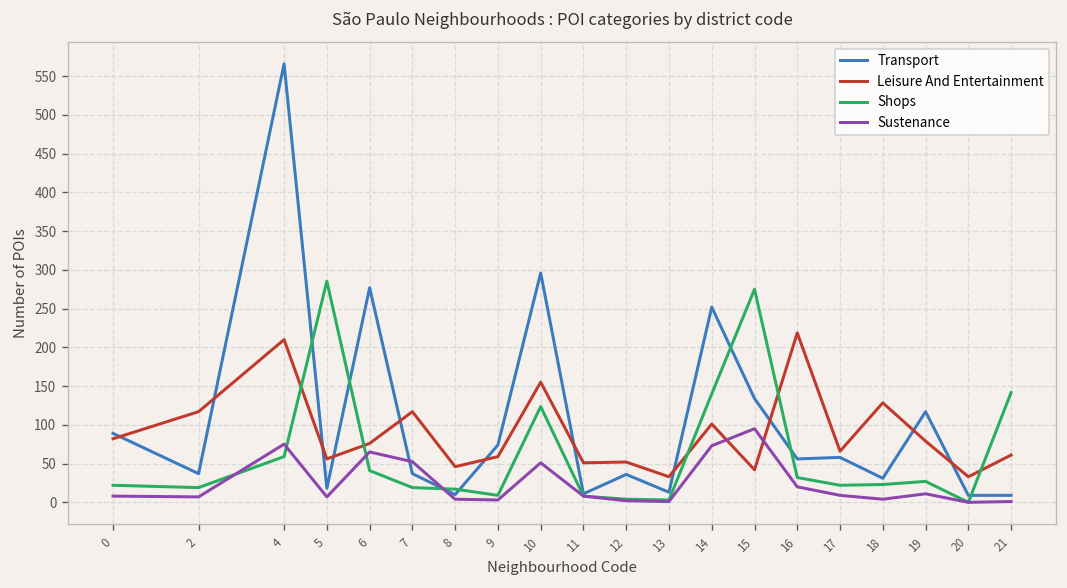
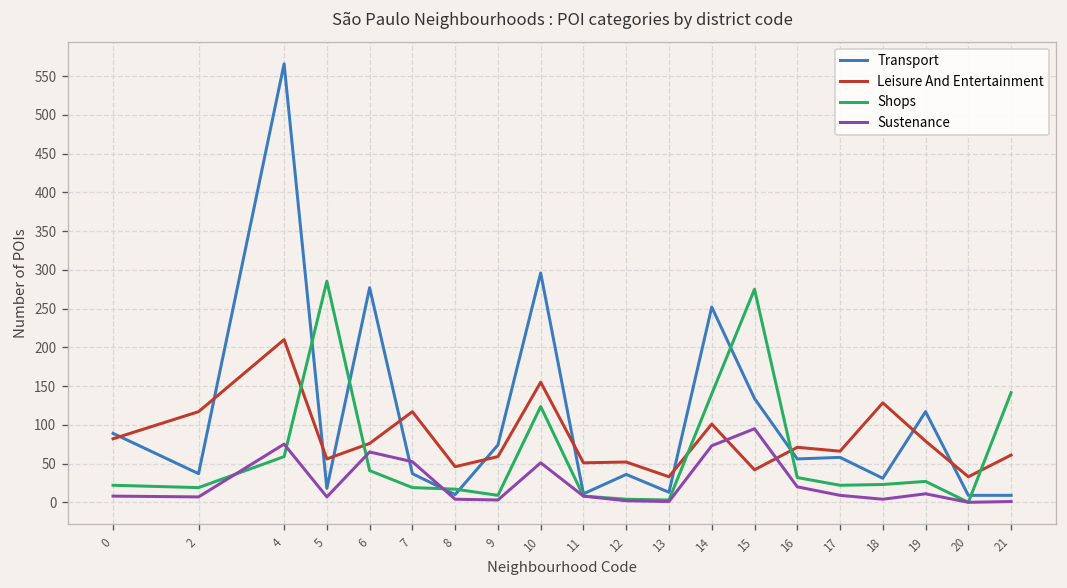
Leisure And Entertainment, 16: 220 -> 70
